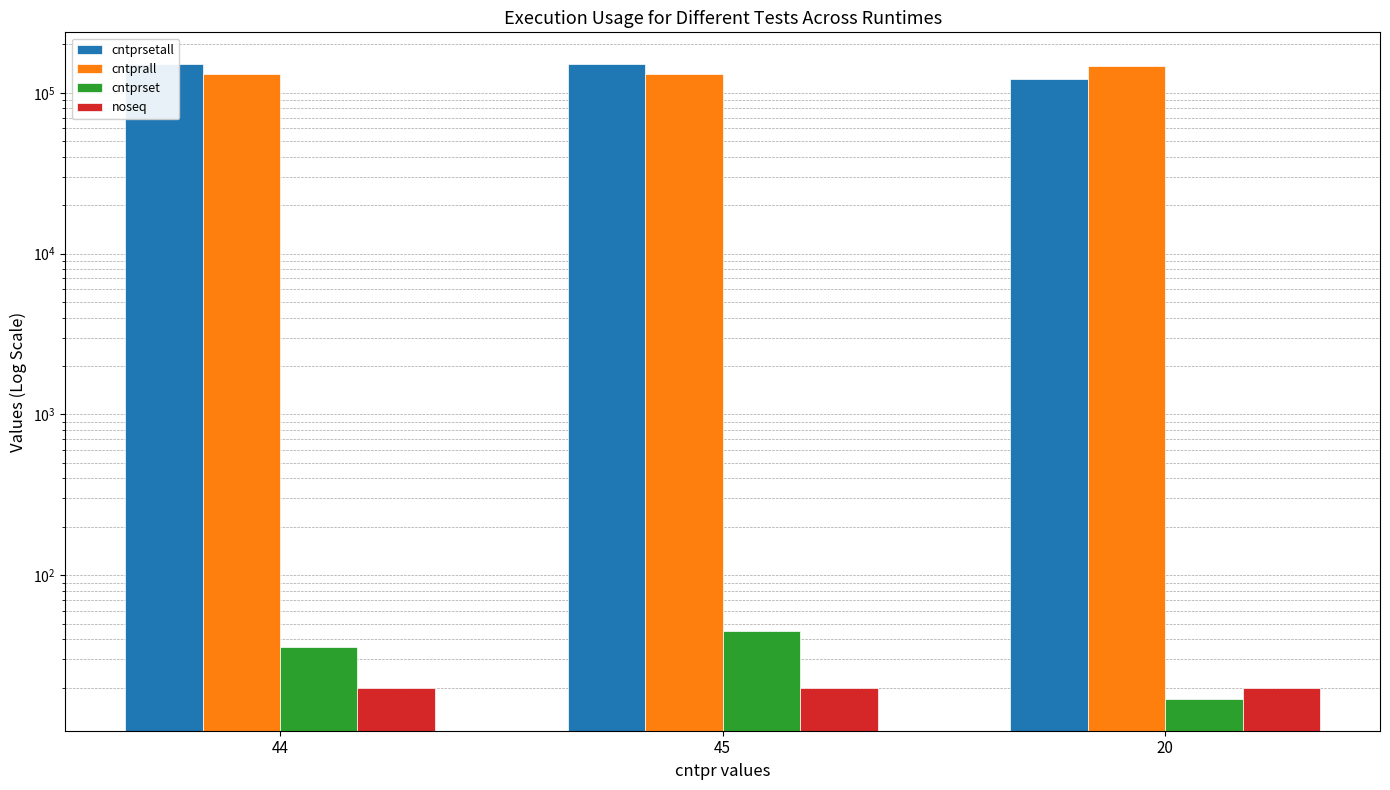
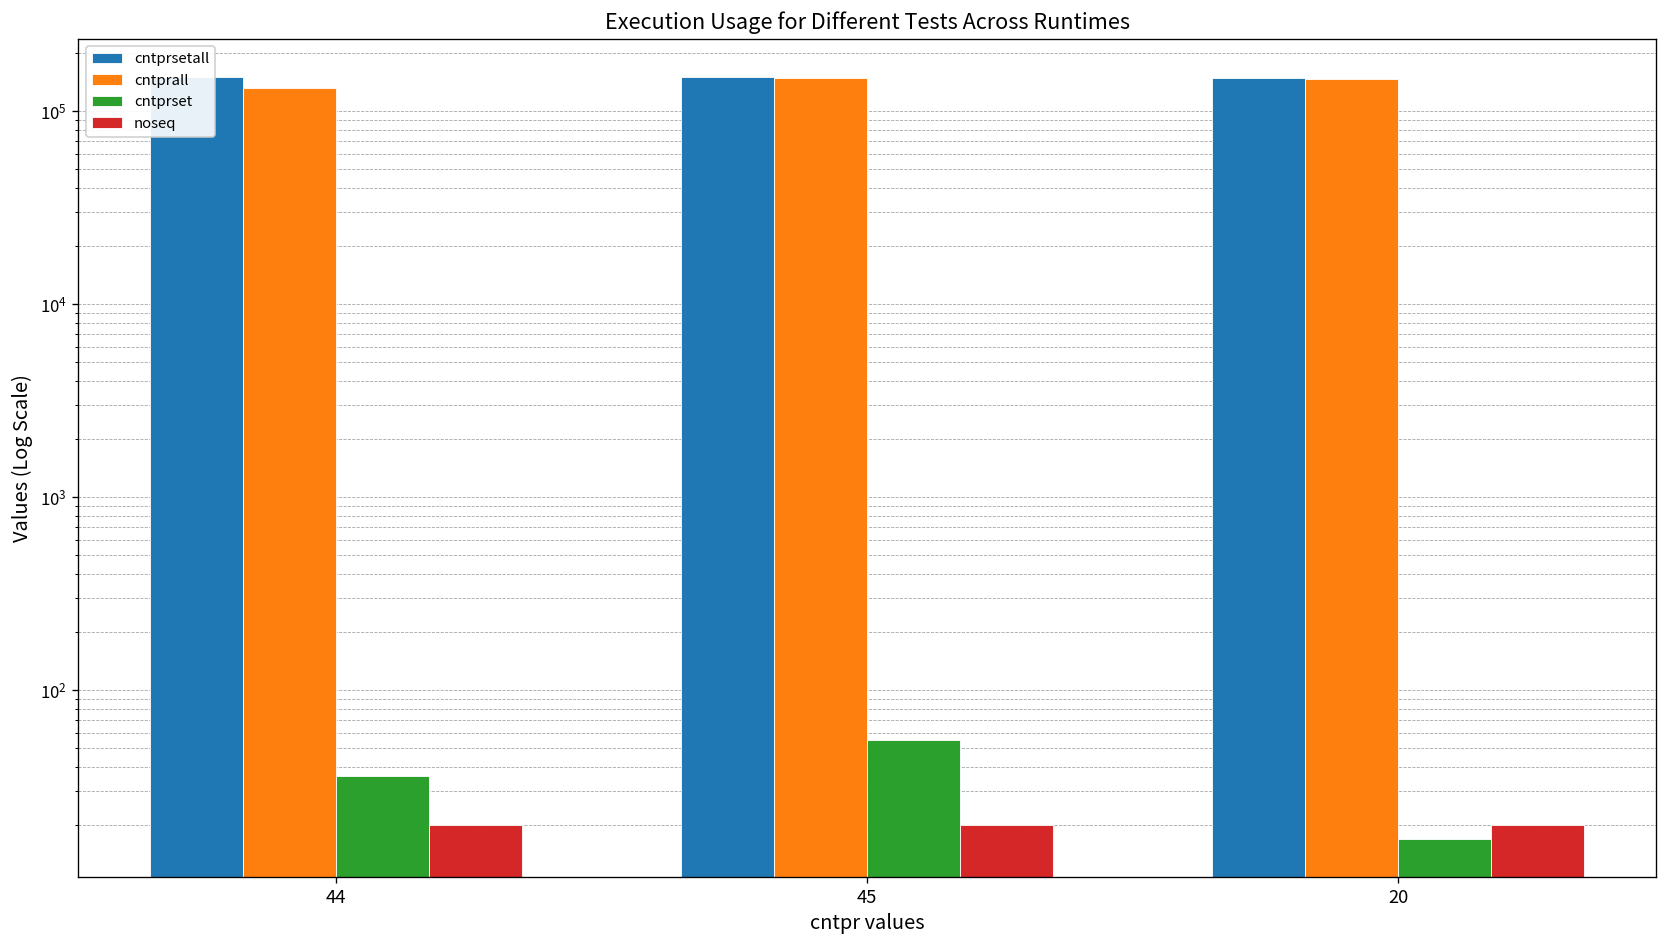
cntprall, 45: 130000 -> 150000
cntprset, 45: 45 -> 55
cntprsetall, 20: 120000 -> 150000
